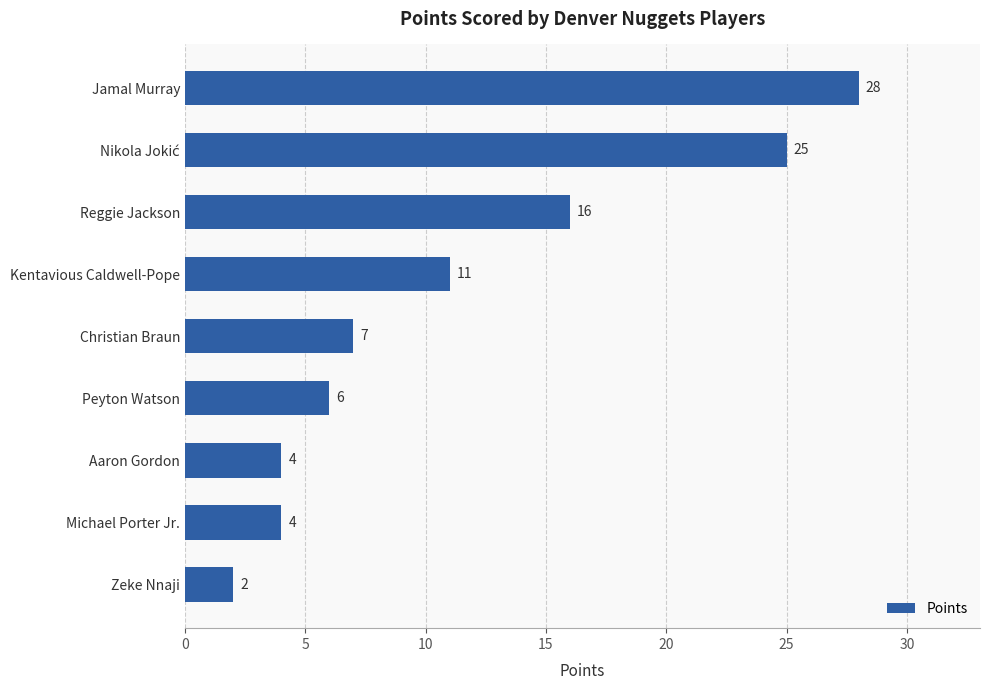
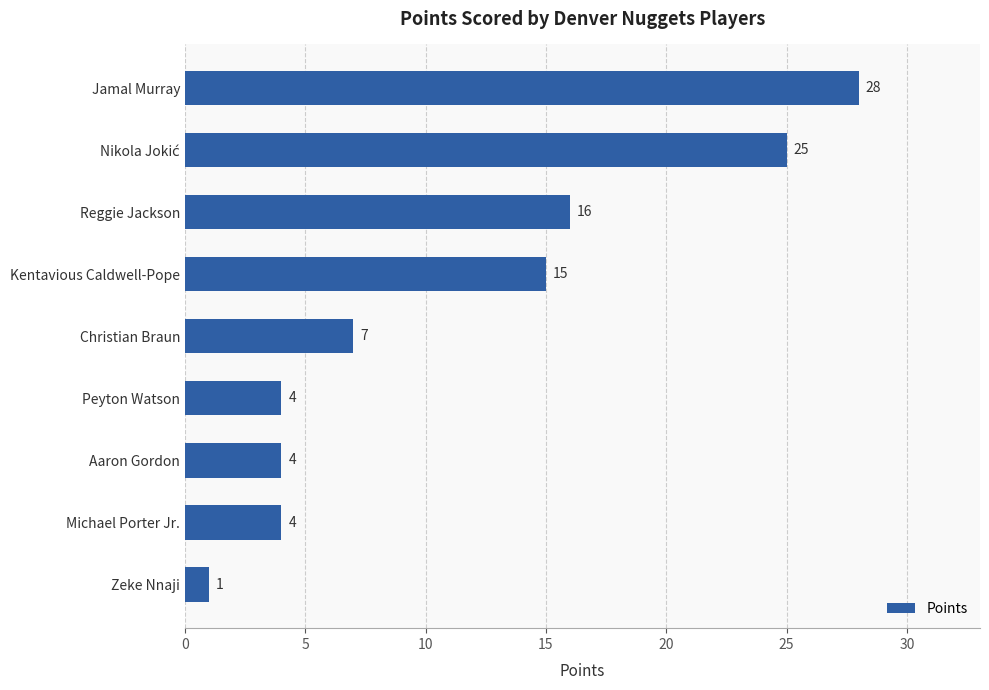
Kentavious Caldwell-Pope: 11 -> 15
Peyton Watson: 6 -> 4
Zeke Nnaji: 2 -> 1
